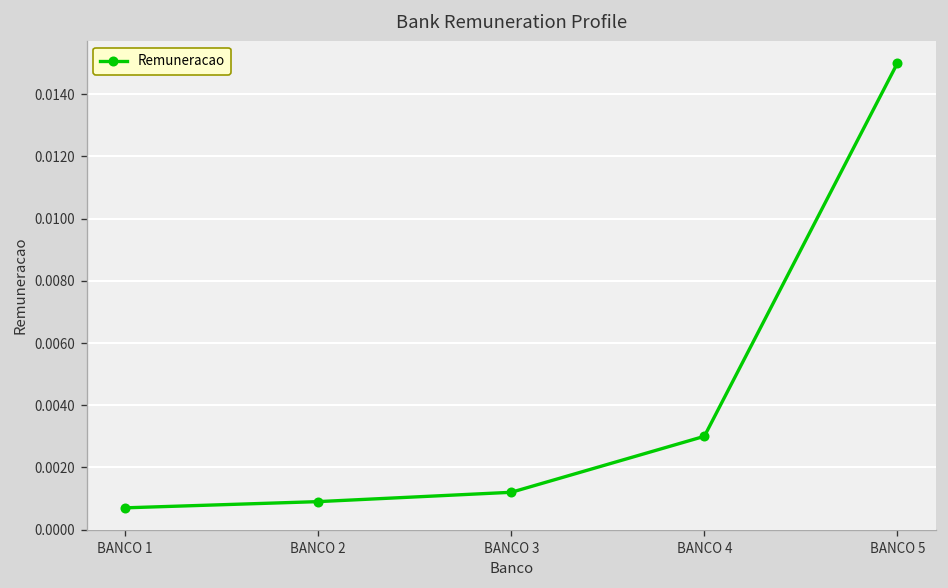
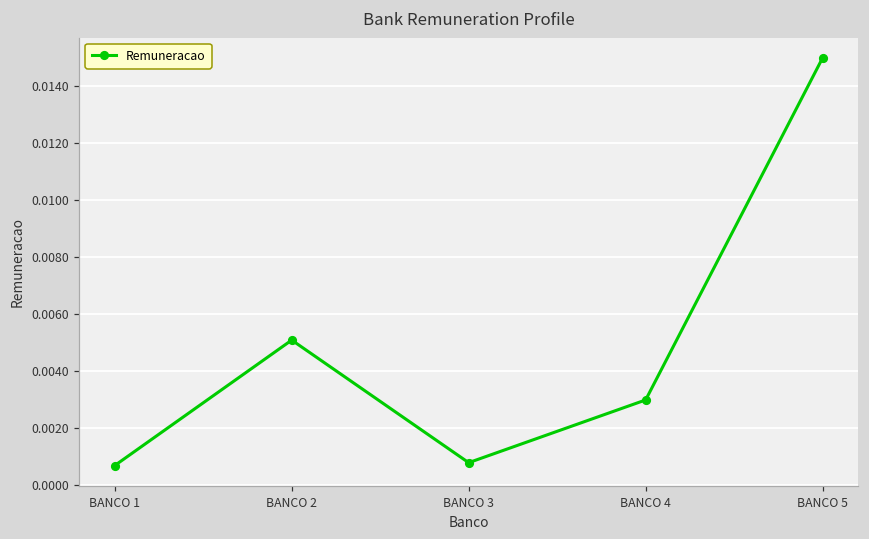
BANCO 2: 0.0009 -> 0.0051
BANCO 3: 0.0012 -> 0.0008
